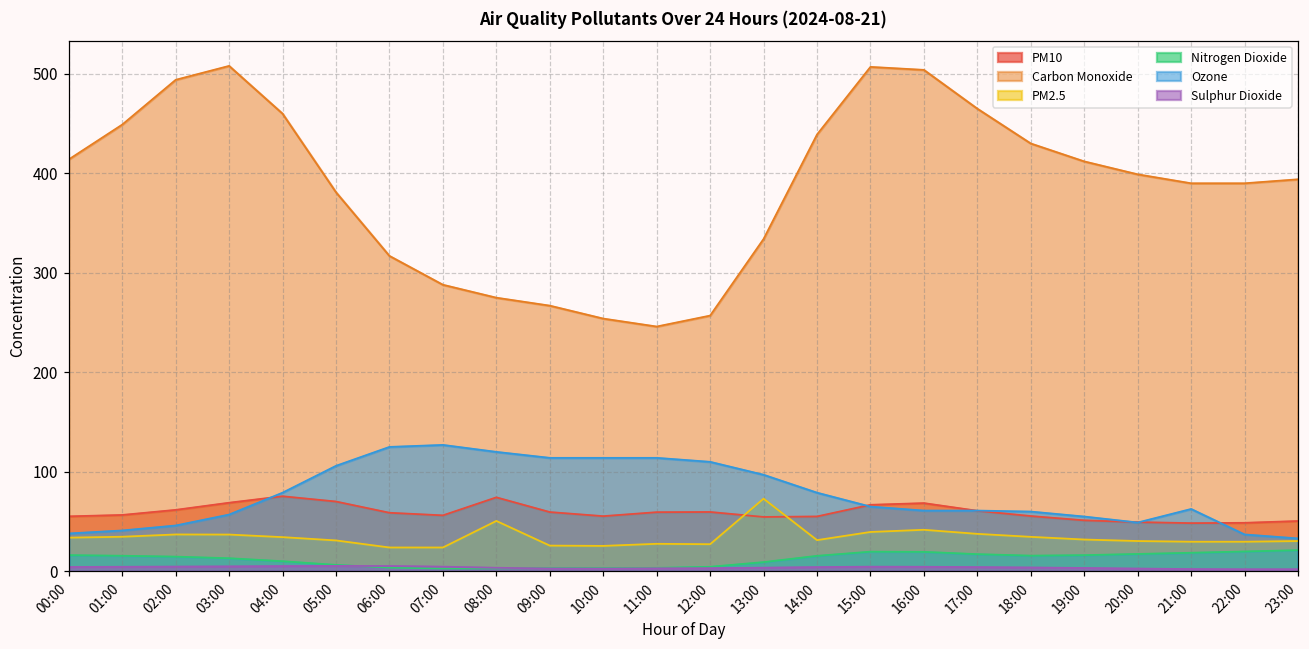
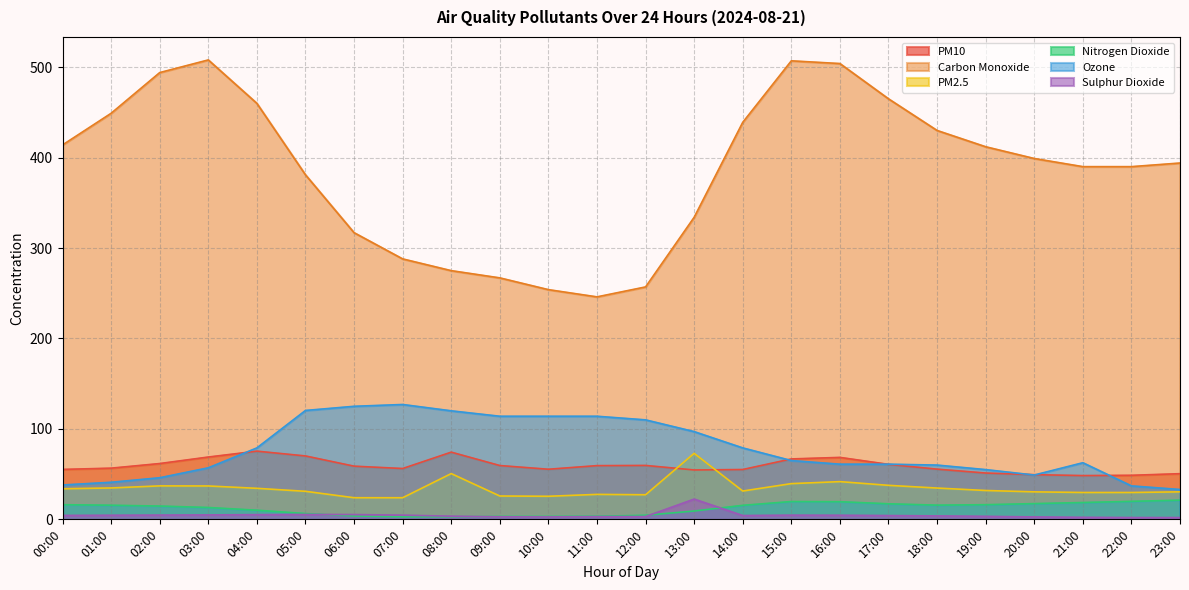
Ozone, 05:00: 110 -> 120
Sulphur Dioxide, 13:00: 0 -> 20
